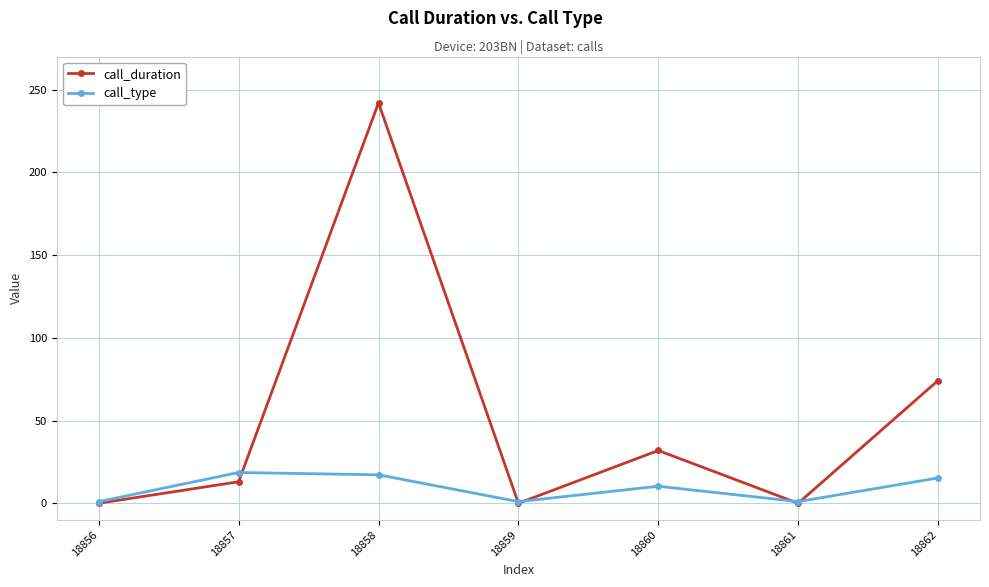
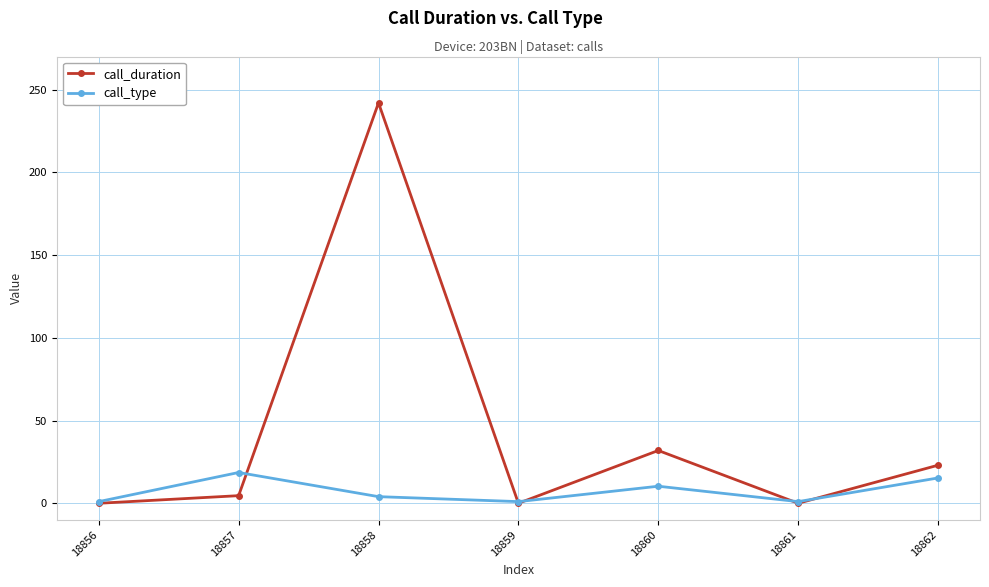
call_duration, 18857: 13 -> 5
call_type, 18858: 17 -> 4
call_duration, 18862: 74 -> 23
